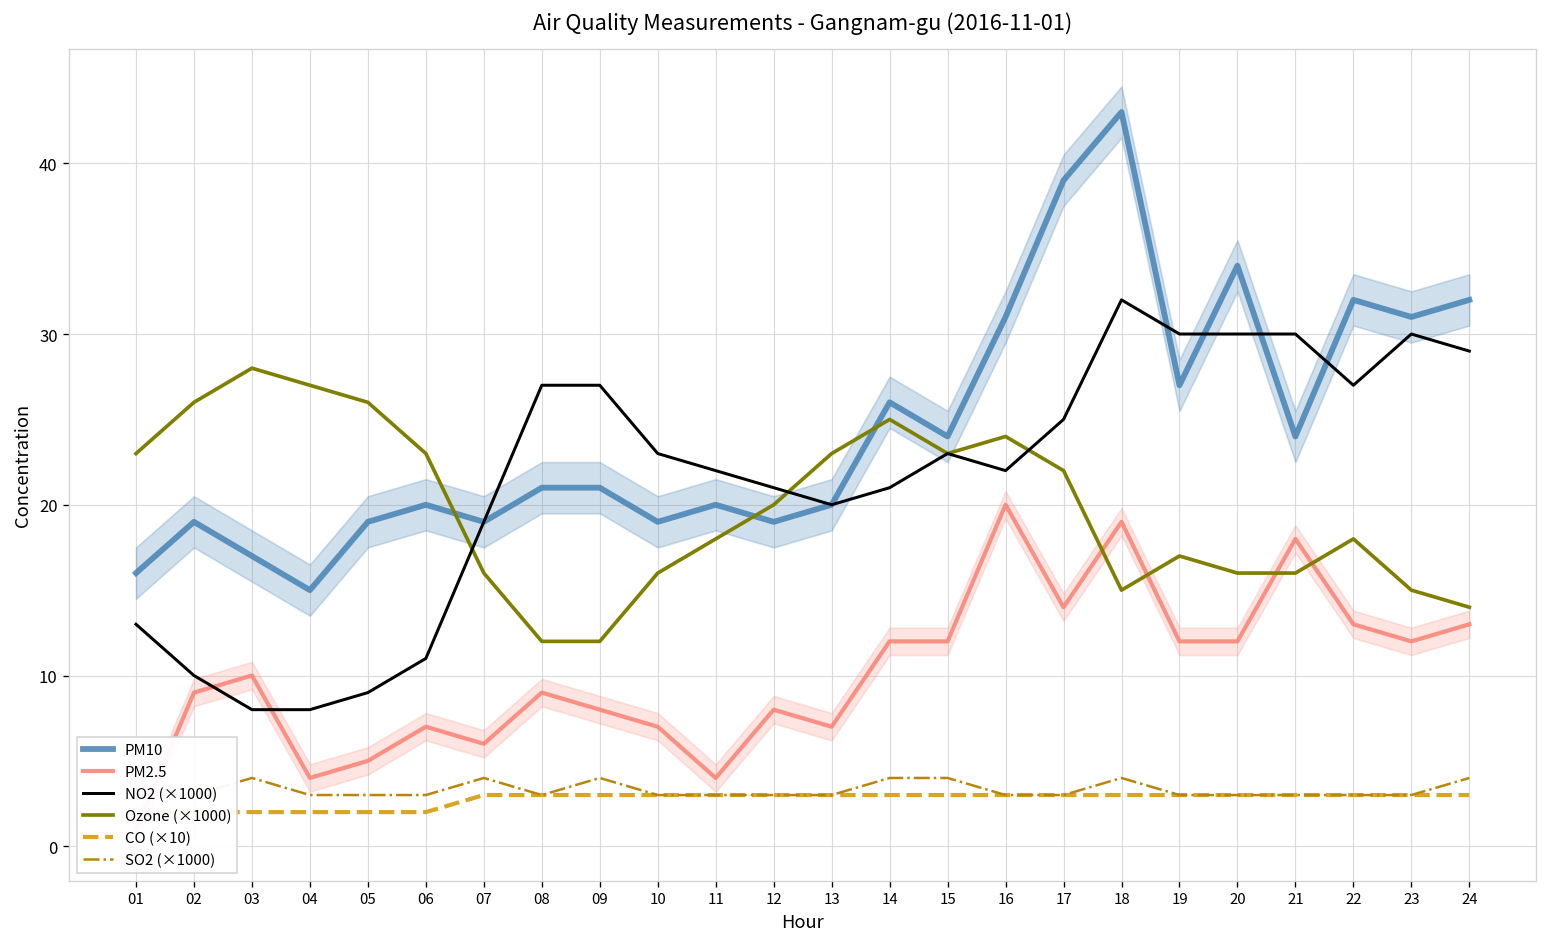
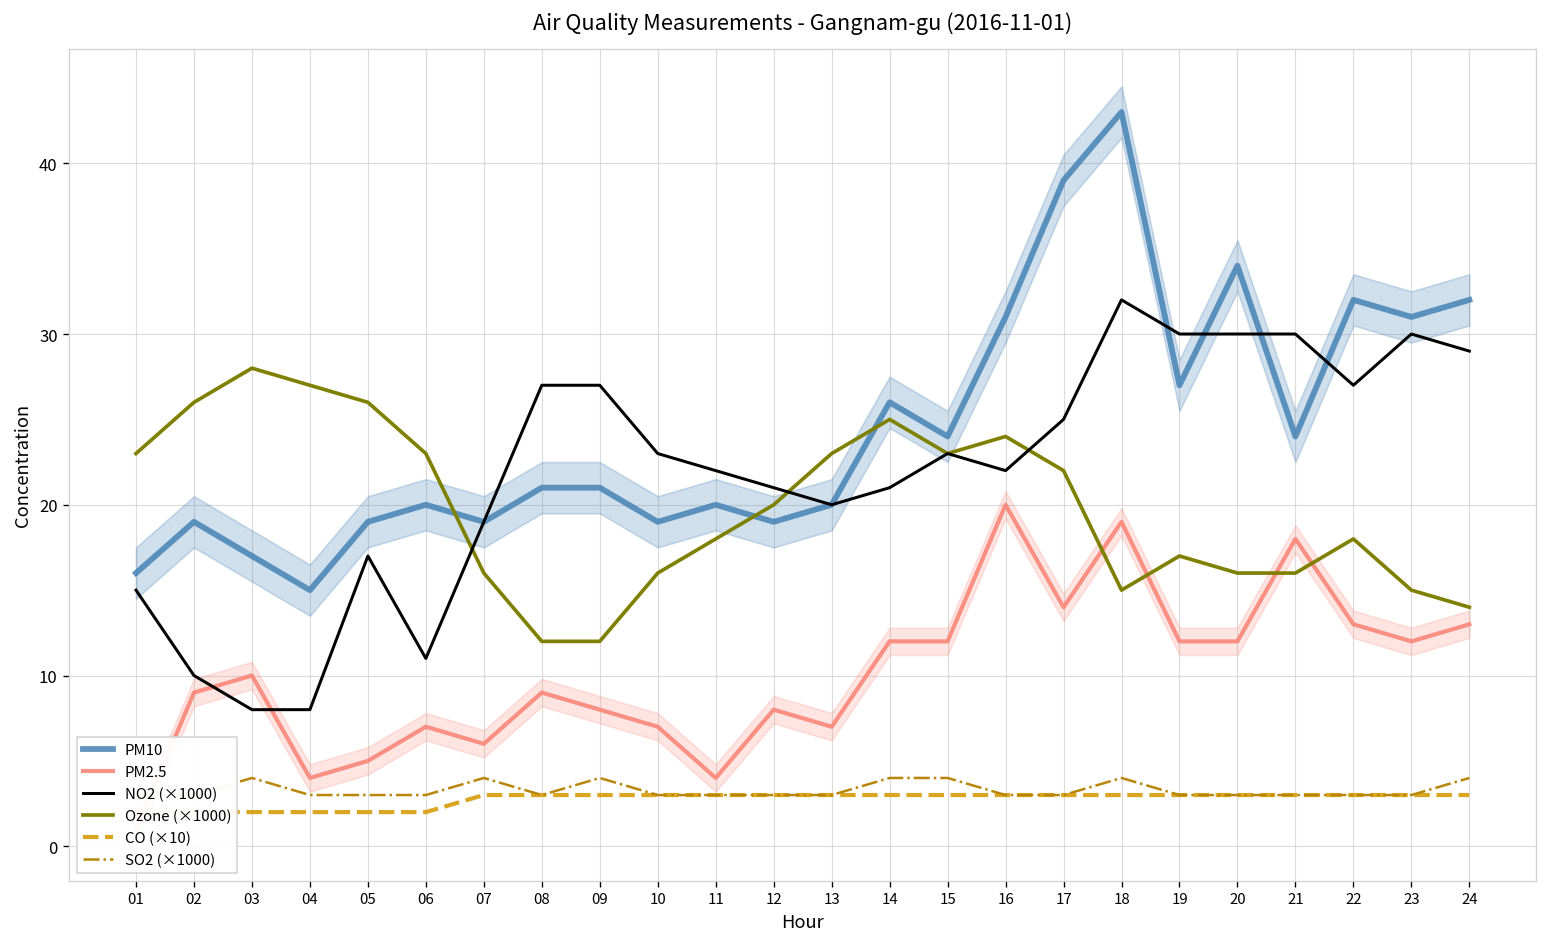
NO2 (×1000), 01: 13.0 -> 15.0
NO2 (×1000), 05: 9.0 -> 17.0
